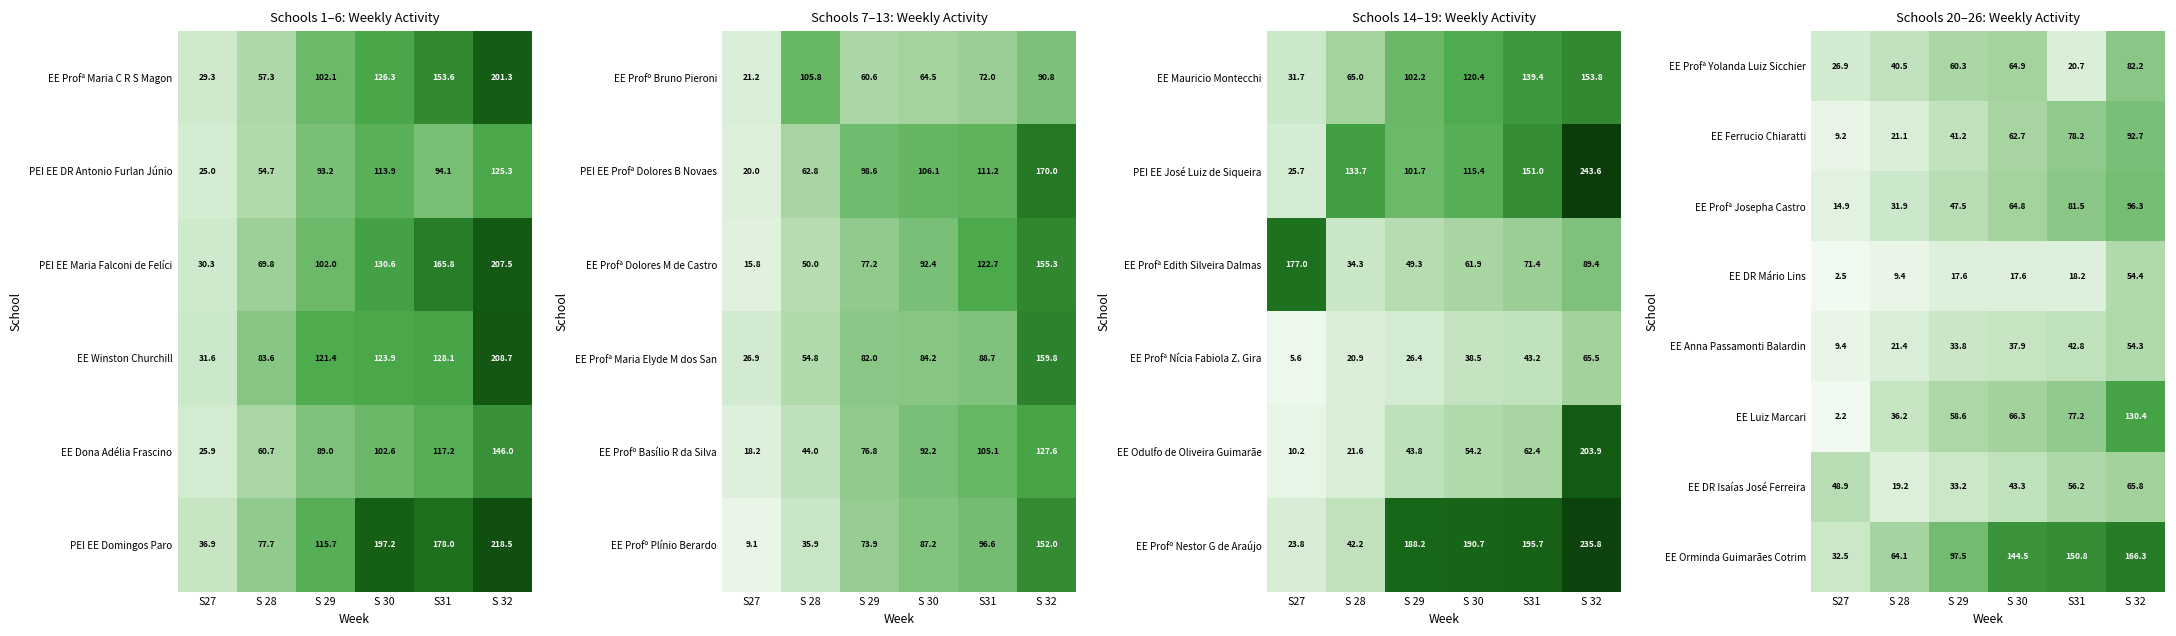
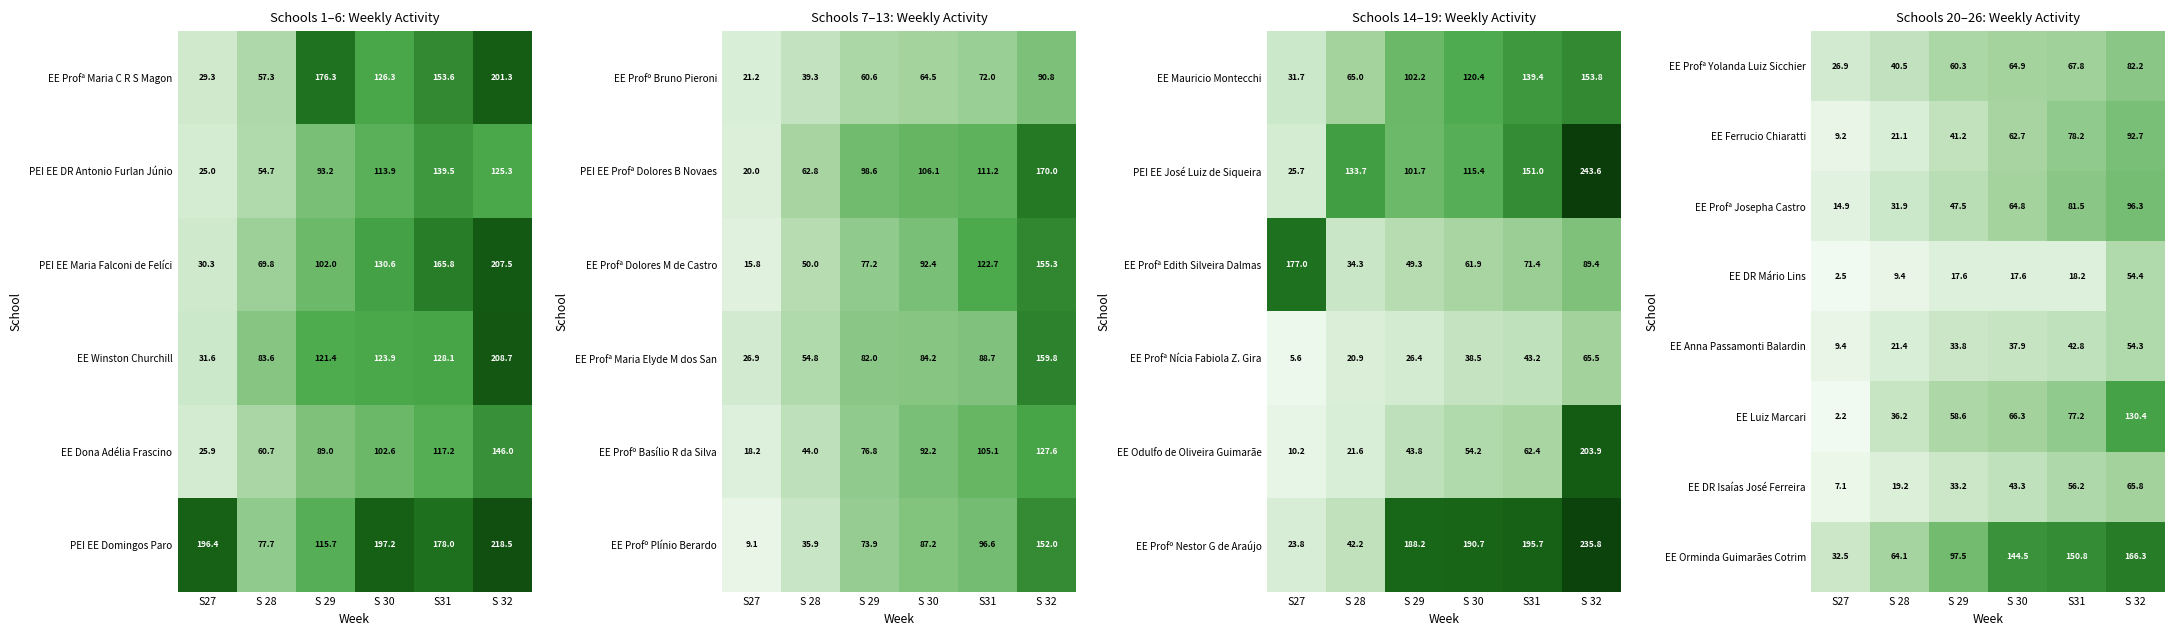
Schools 1–6: Weekly Activity, EE Profª Maria C R S Magon, S 29: 102.1 -> 176.3
Schools 1–6: Weekly Activity, PEI EE DR Antonio Furlan Júnio, S31: 94.1 -> 139.5
Schools 1–6: Weekly Activity, PEI EE Domingos Paro, S27: 36.9 -> 196.4
Schools 7–13: Weekly Activity, EE Profº Bruno Pieroni, S 28: 105.8 -> 39.3
Schools 20–26: Weekly Activity, EE Profª Yolanda Luiz Sicchier, S31: 20.7 -> 67.8
Schools 20–26: Weekly Activity, EE DR Isaías José Ferreira, S27: 48.9 -> 7.1
